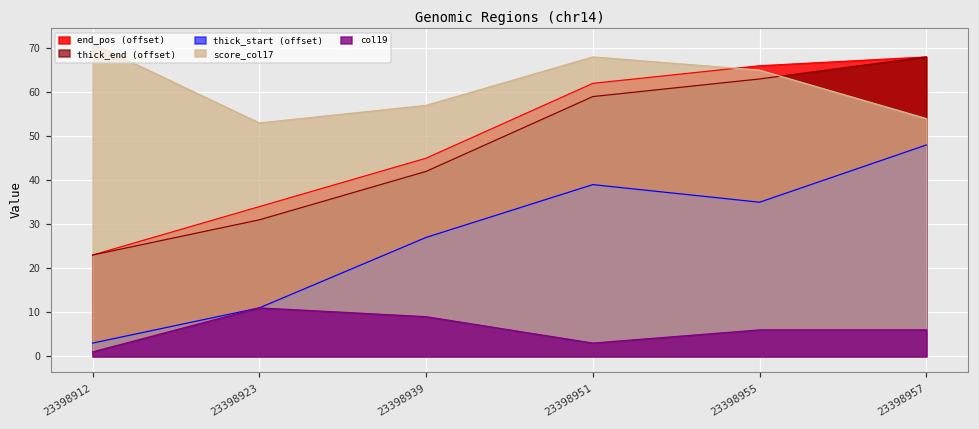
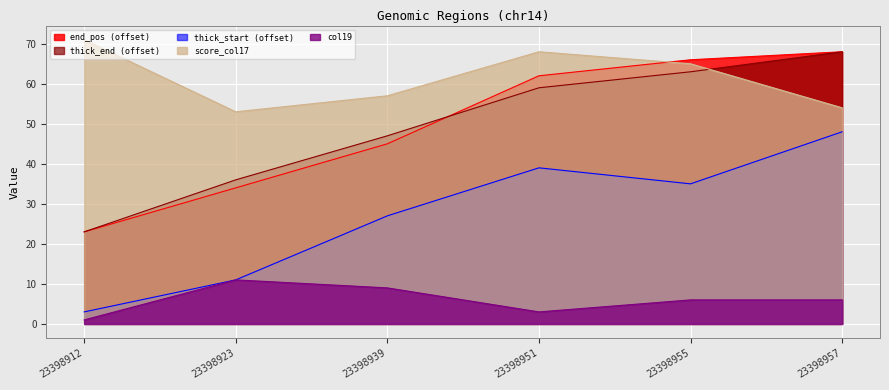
thick_end (offset), 23398923: 31 -> 36
thick_end (offset), 23398939: 42 -> 47
